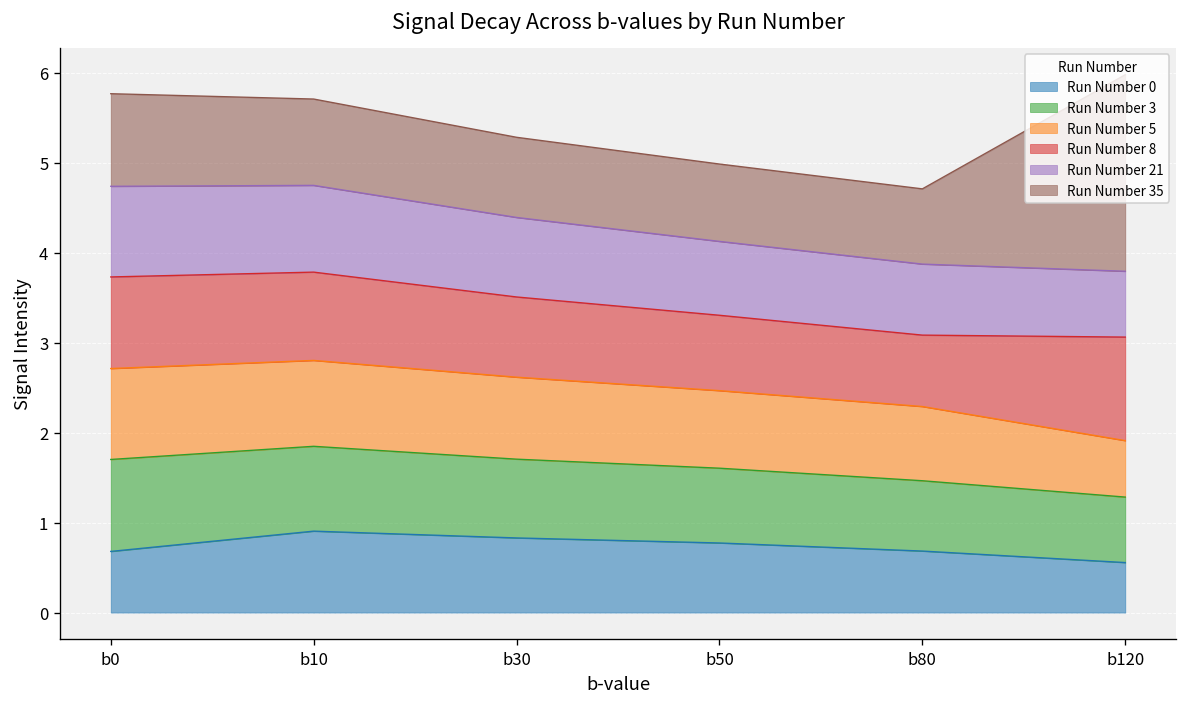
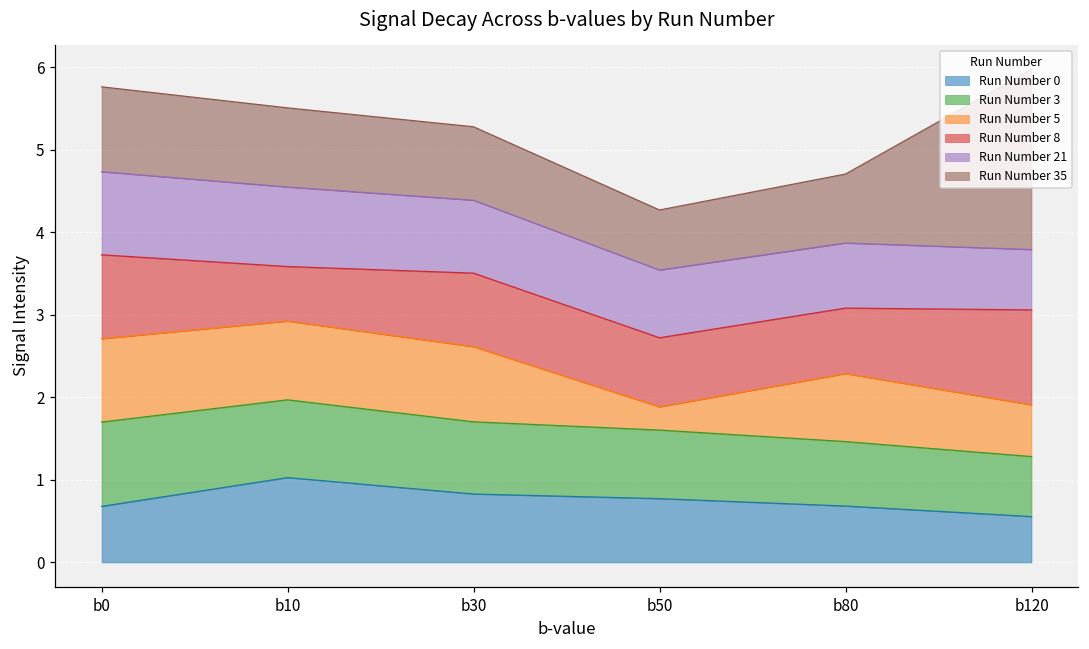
Run Number 0, b10: 0.9 -> 1.0
Run Number 8, b10: 1.0 -> 0.7
Run Number 5, b50: 0.9 -> 0.3
Run Number 35, b50: 0.9 -> 0.7
